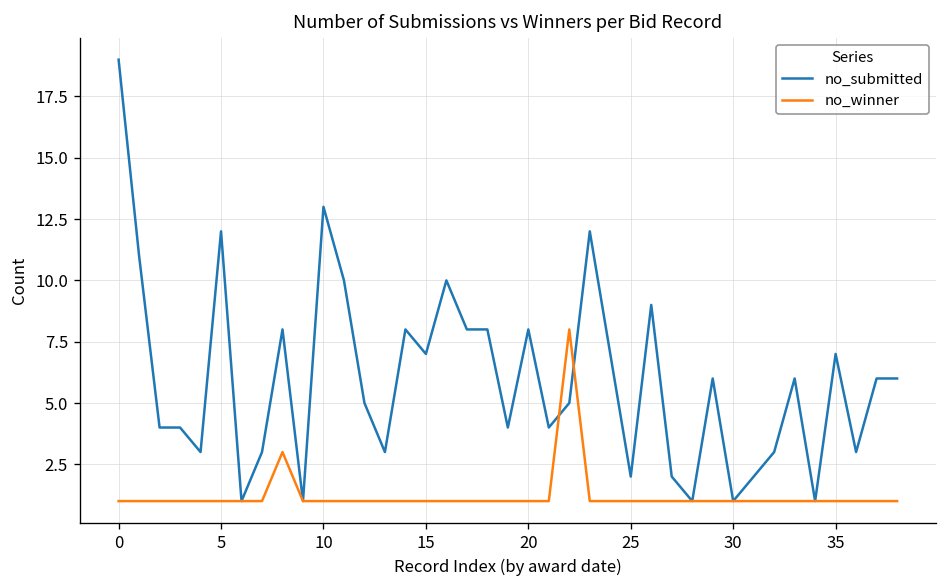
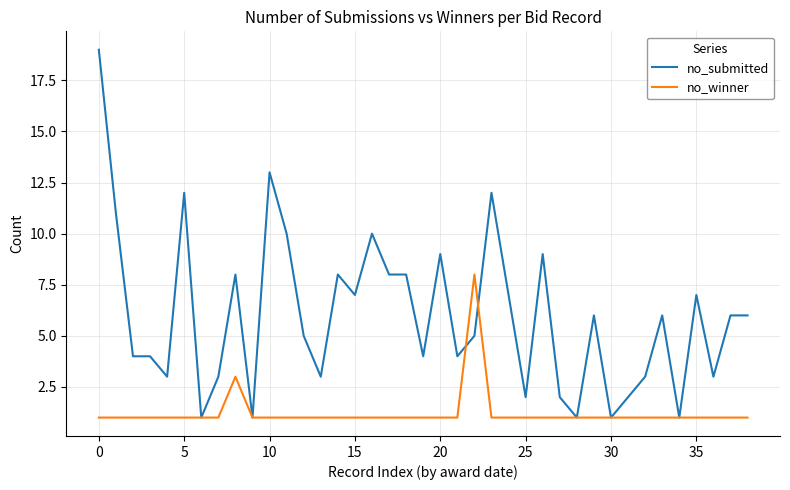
no_submitted, 20: 8 -> 9
